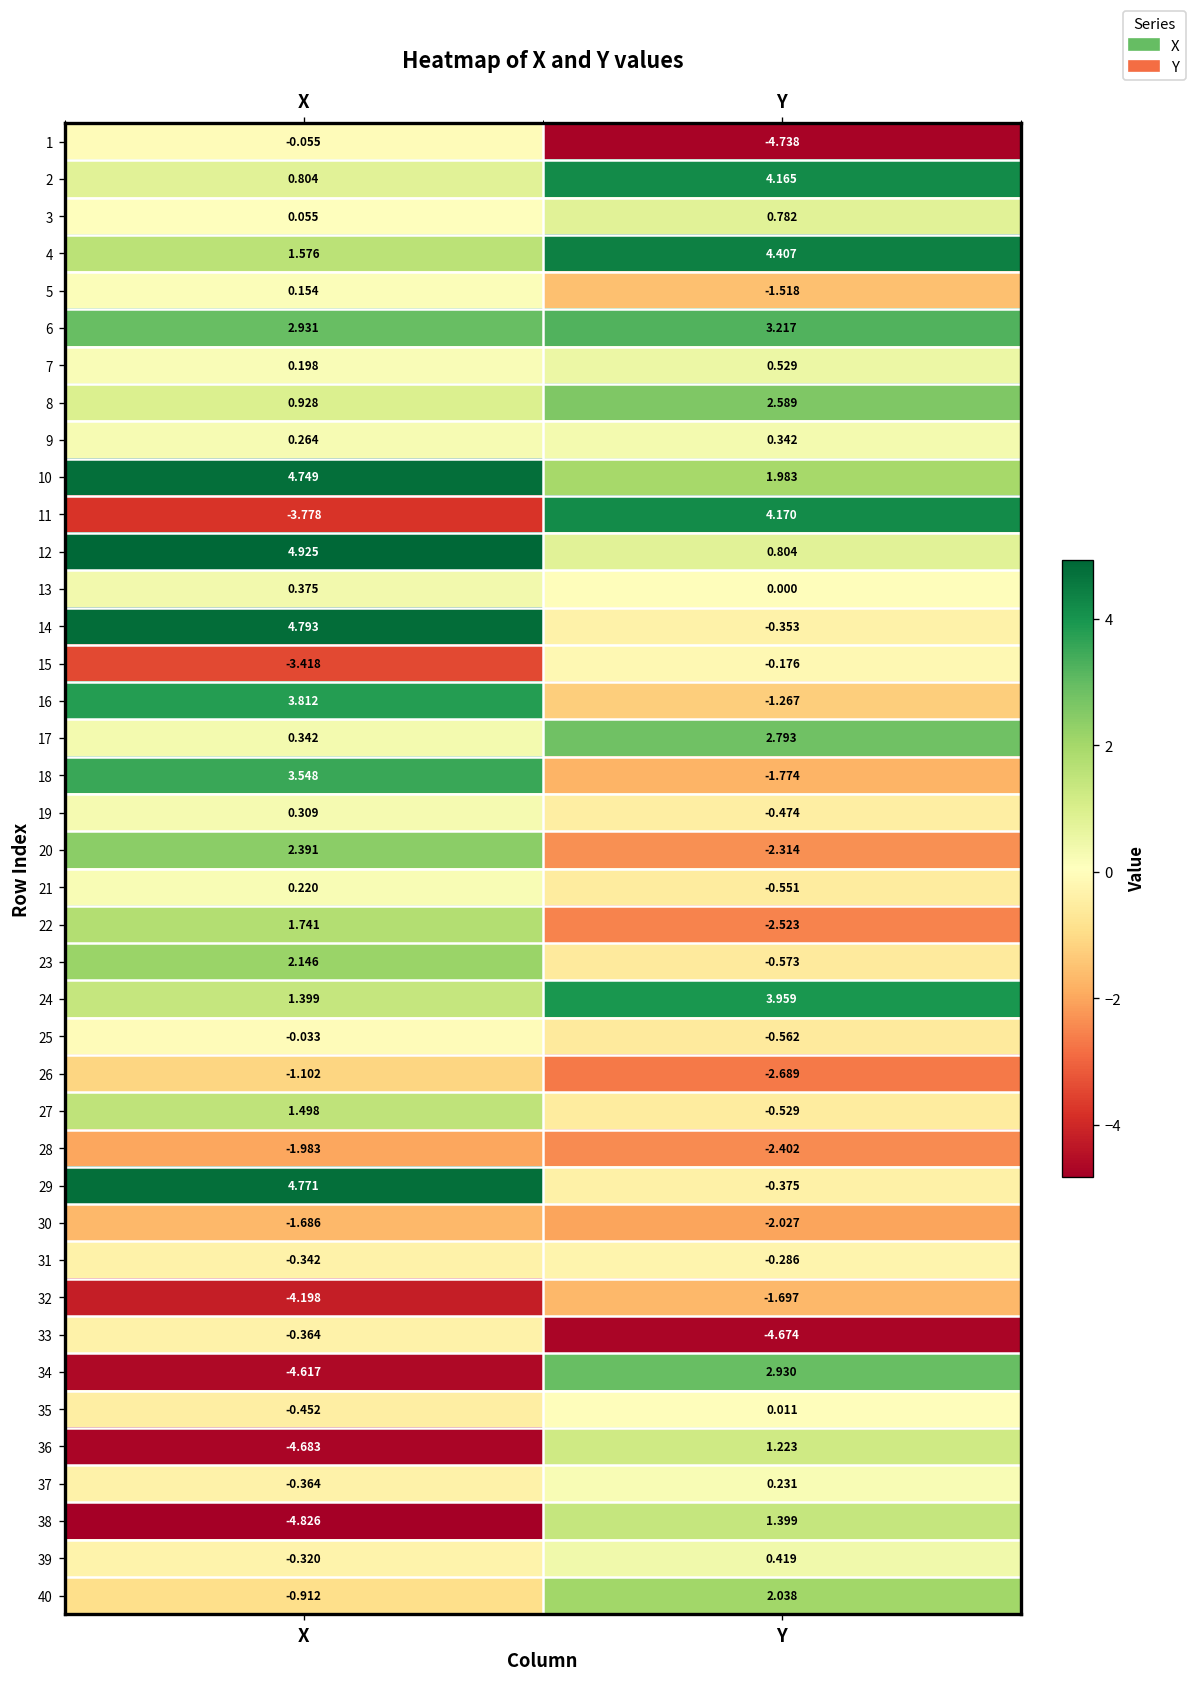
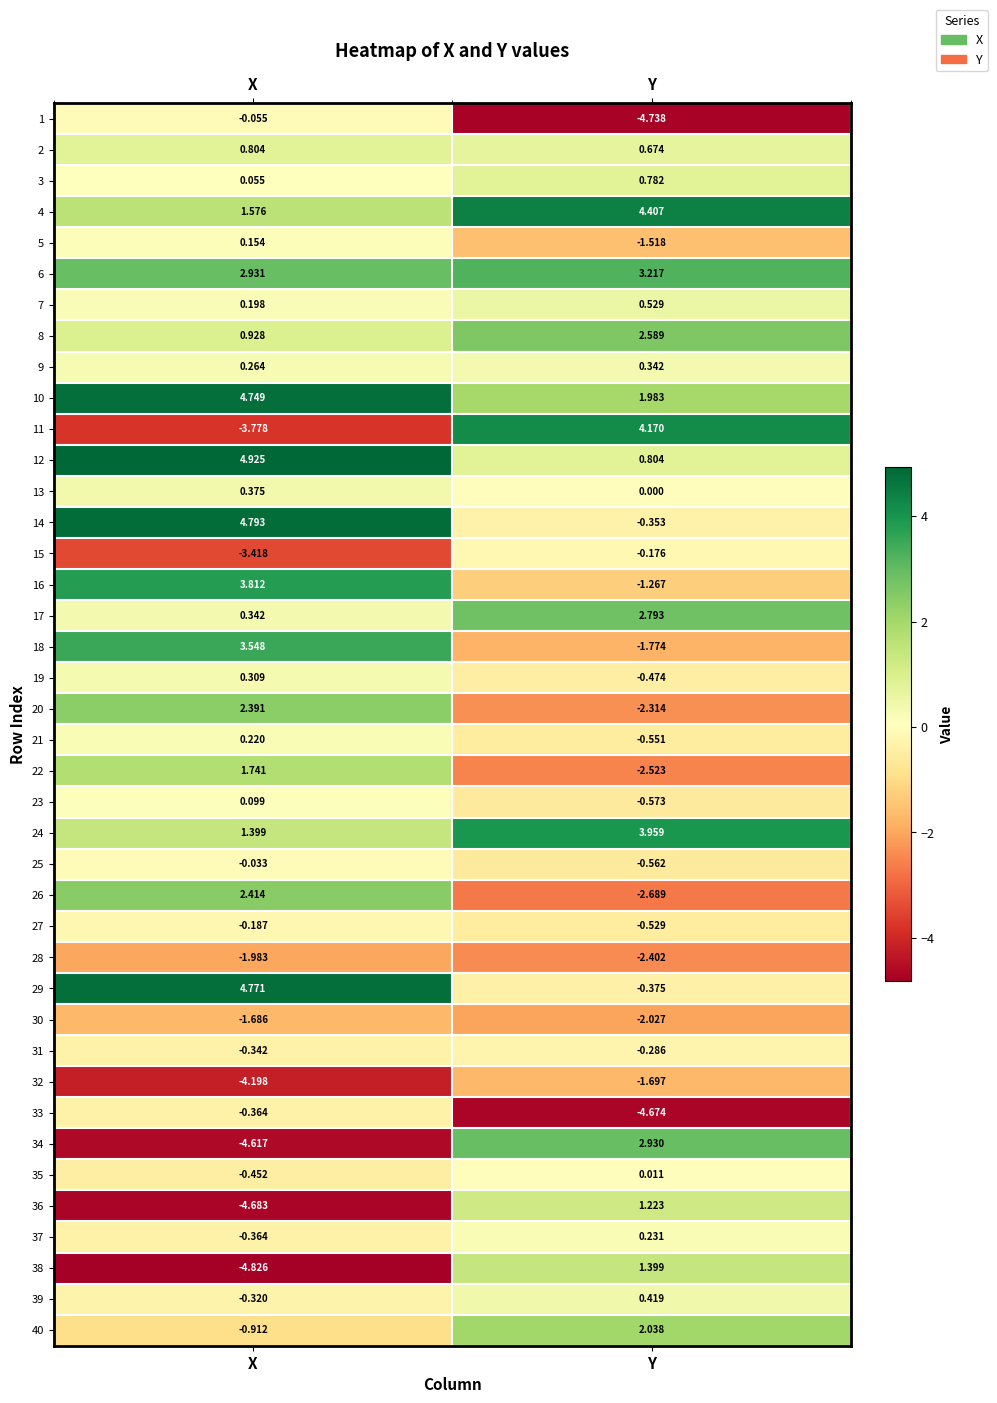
2, Y: 4.165 -> 0.674
23, X: 2.146 -> 0.099
26, X: -1.102 -> 2.414
27, X: 1.498 -> -0.187
